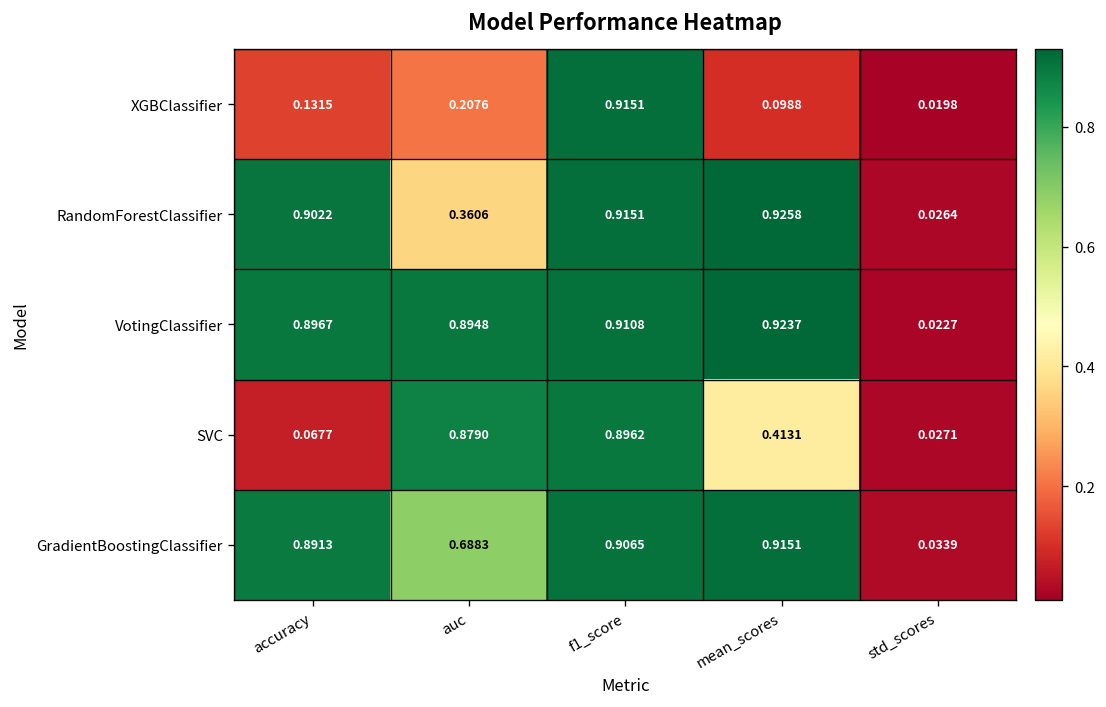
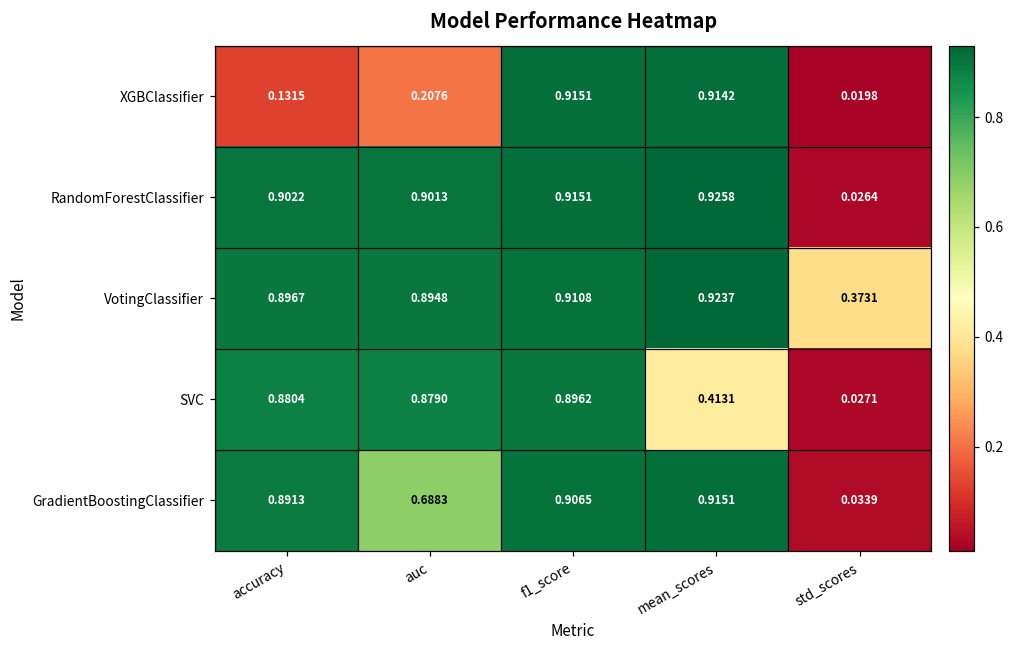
XGBClassifier, mean_scores: 0.0988 -> 0.9142
RandomForestClassifier, auc: 0.3606 -> 0.9013
VotingClassifier, std_scores: 0.0227 -> 0.3731
SVC, accuracy: 0.0677 -> 0.8804
